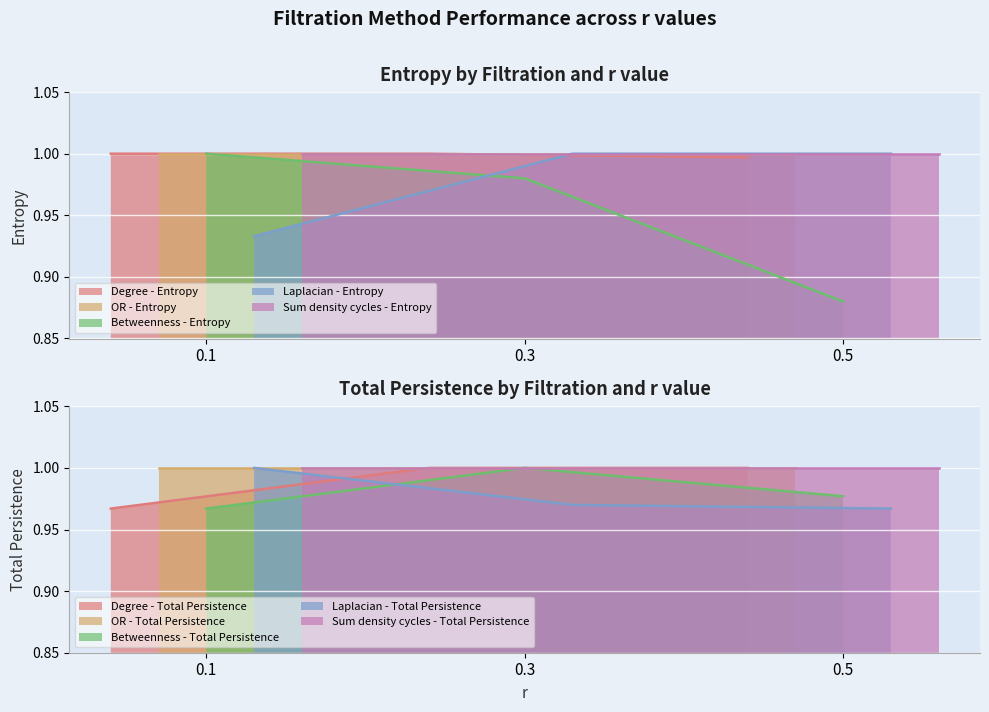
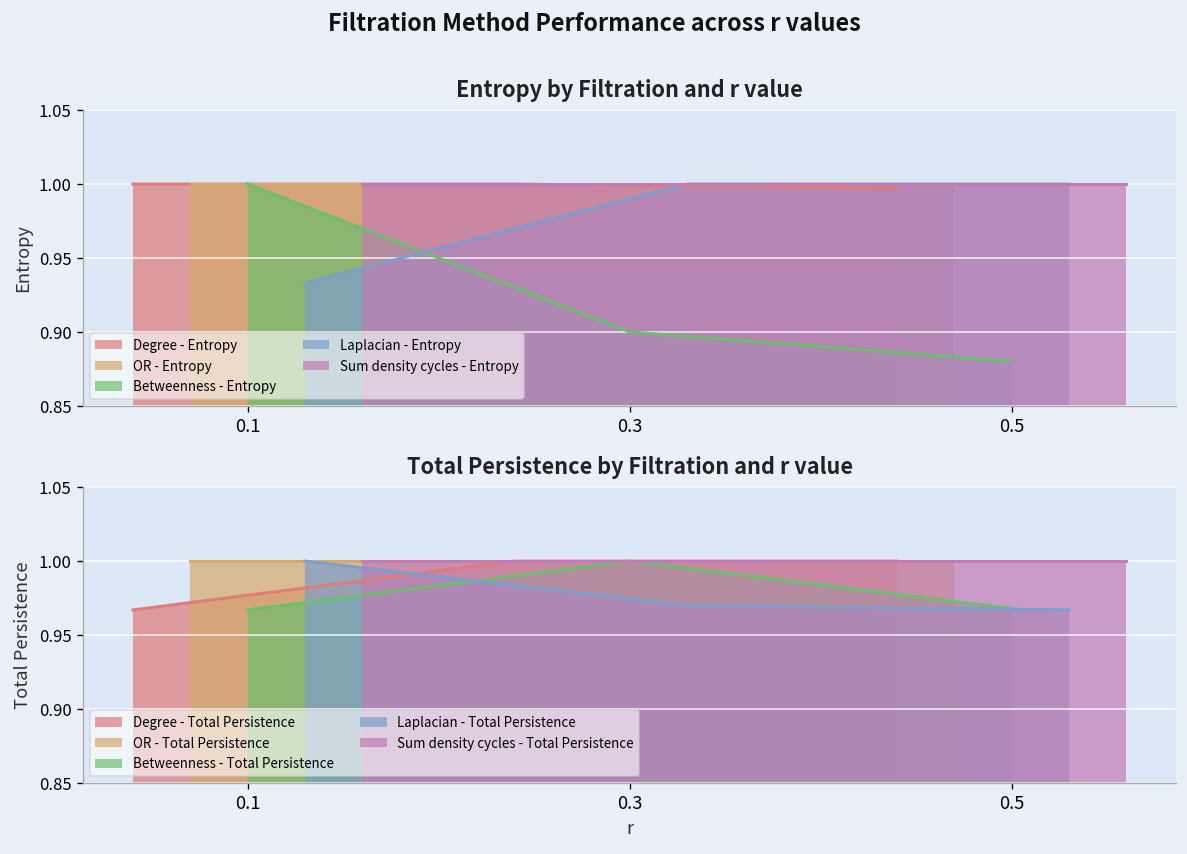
Entropy by Filtration and r value, Betweenness - Entropy, 0.3: 0.98 -> 0.90
Total Persistence by Filtration and r value, Betweenness - Total Persistence, 0.5: 0.977 -> 0.968
